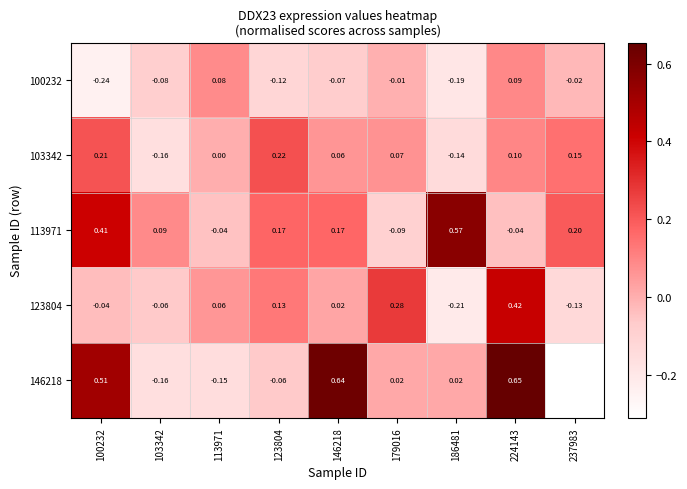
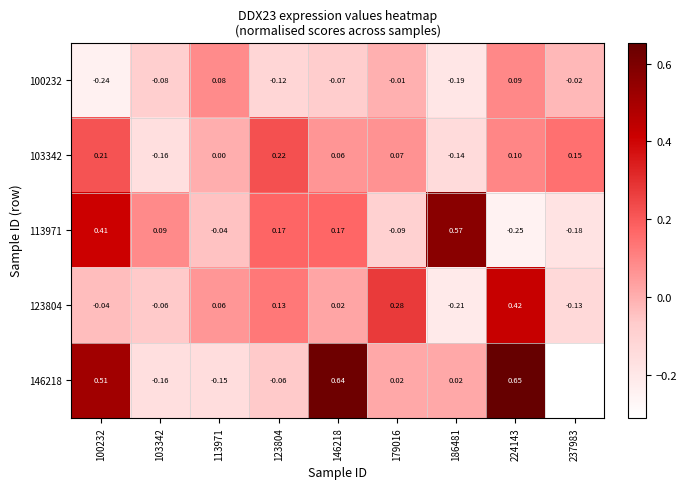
113971, 224143: -0.04 -> -0.25
113971, 237983: 0.20 -> -0.18
